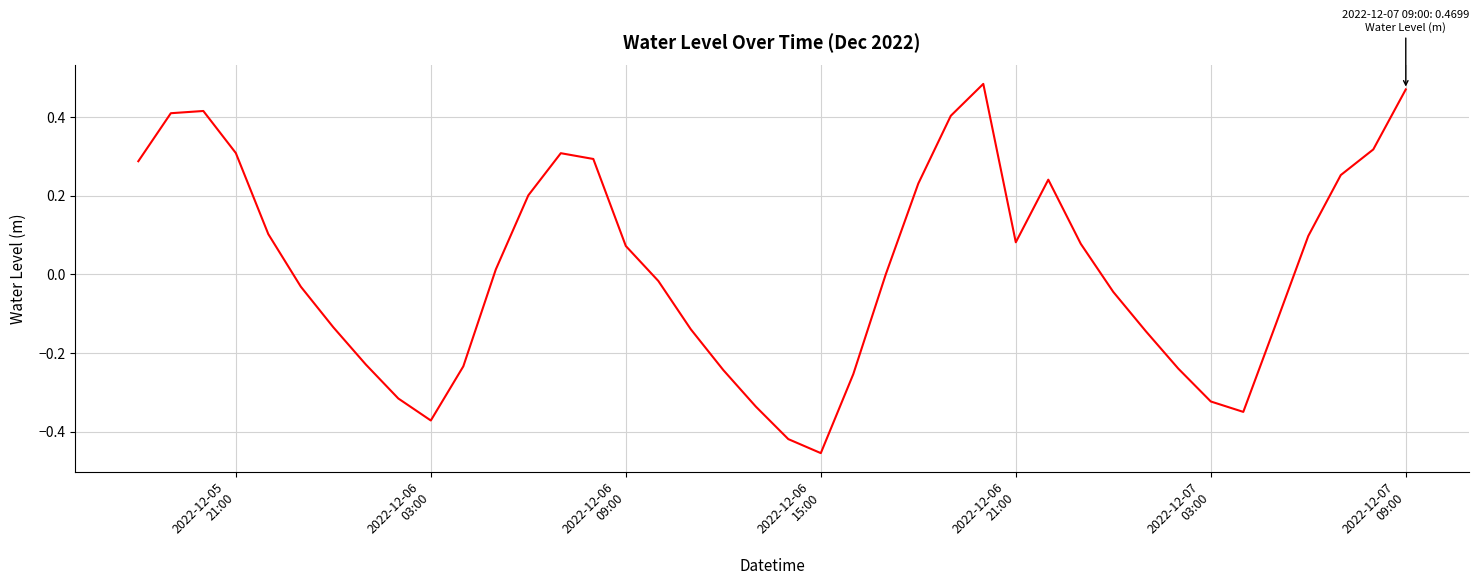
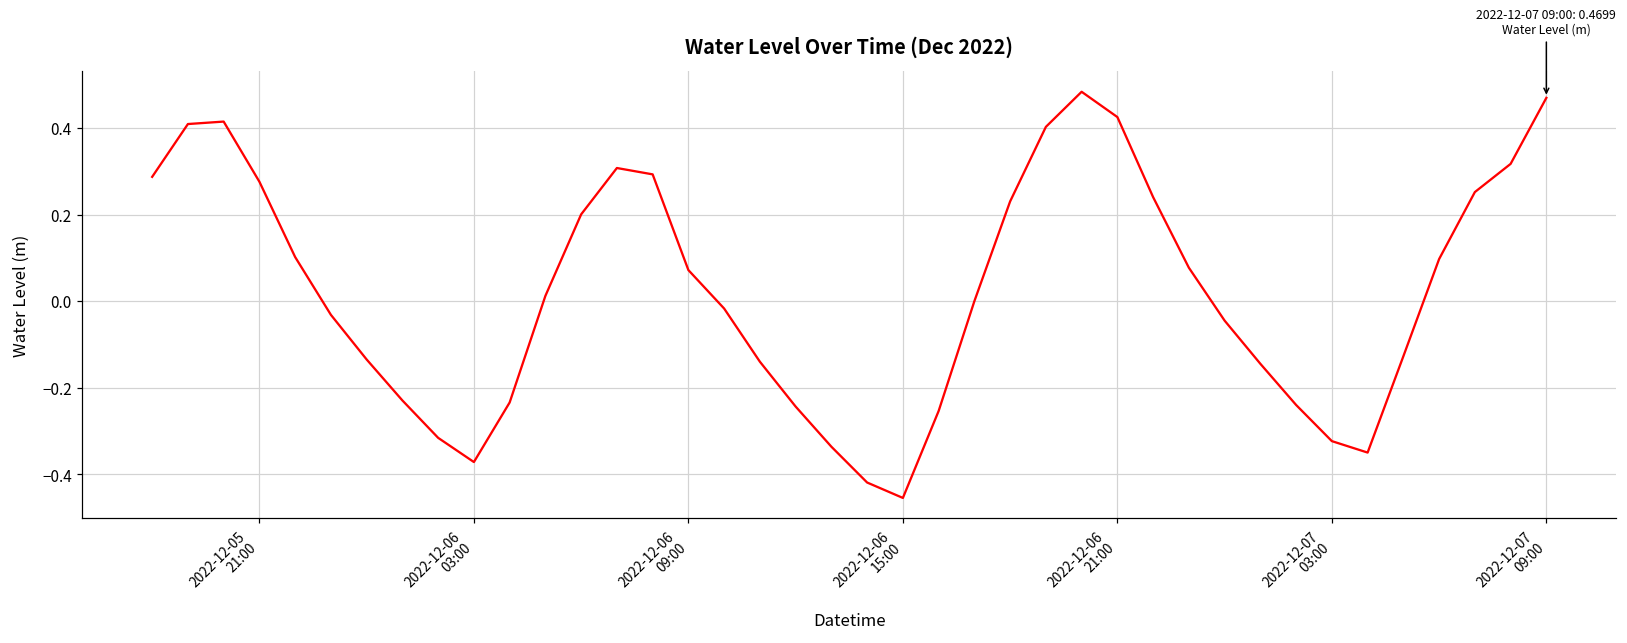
2022-12-05 21:00: 0.31 -> 0.28
2022-12-06 21:00: 0.08 -> 0.43
